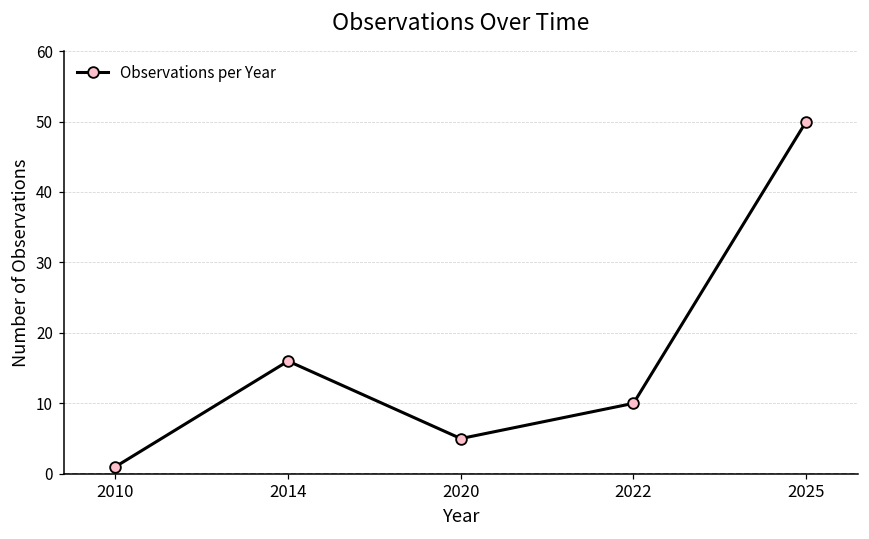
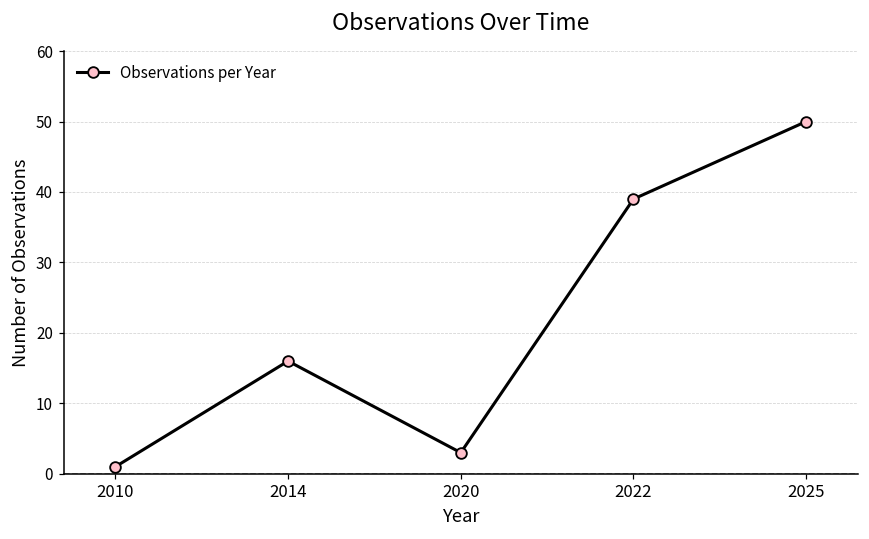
2020: 5 -> 3
2022: 10 -> 39
